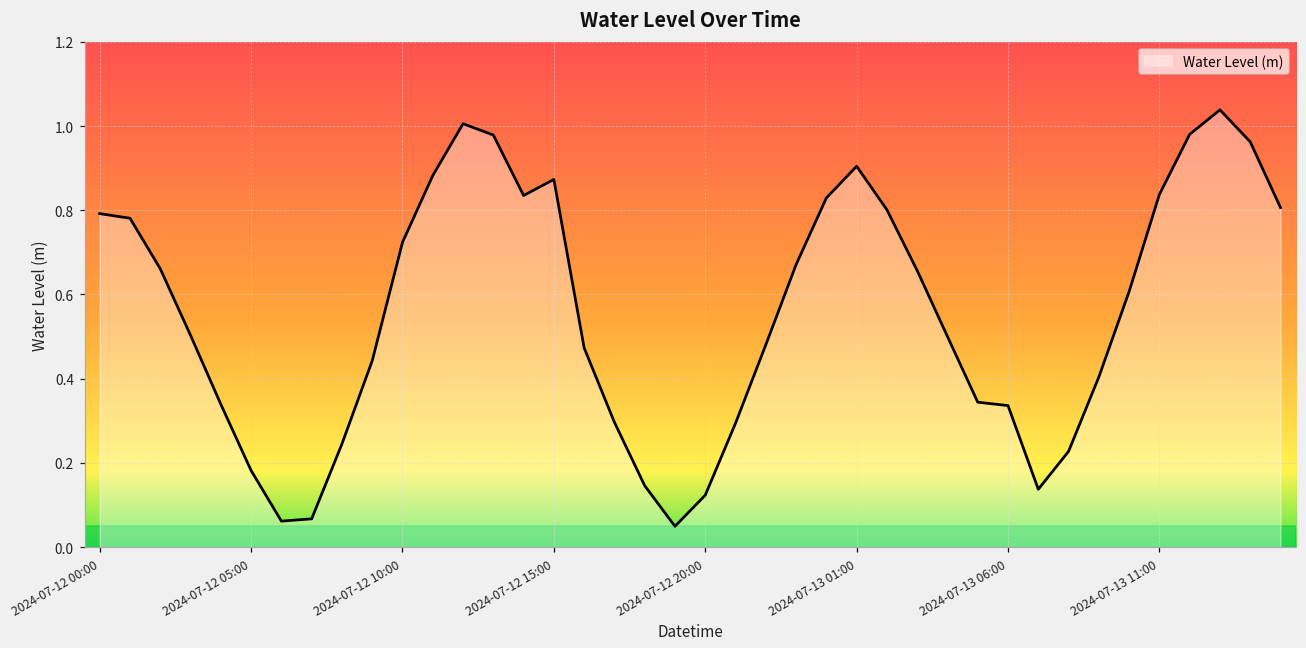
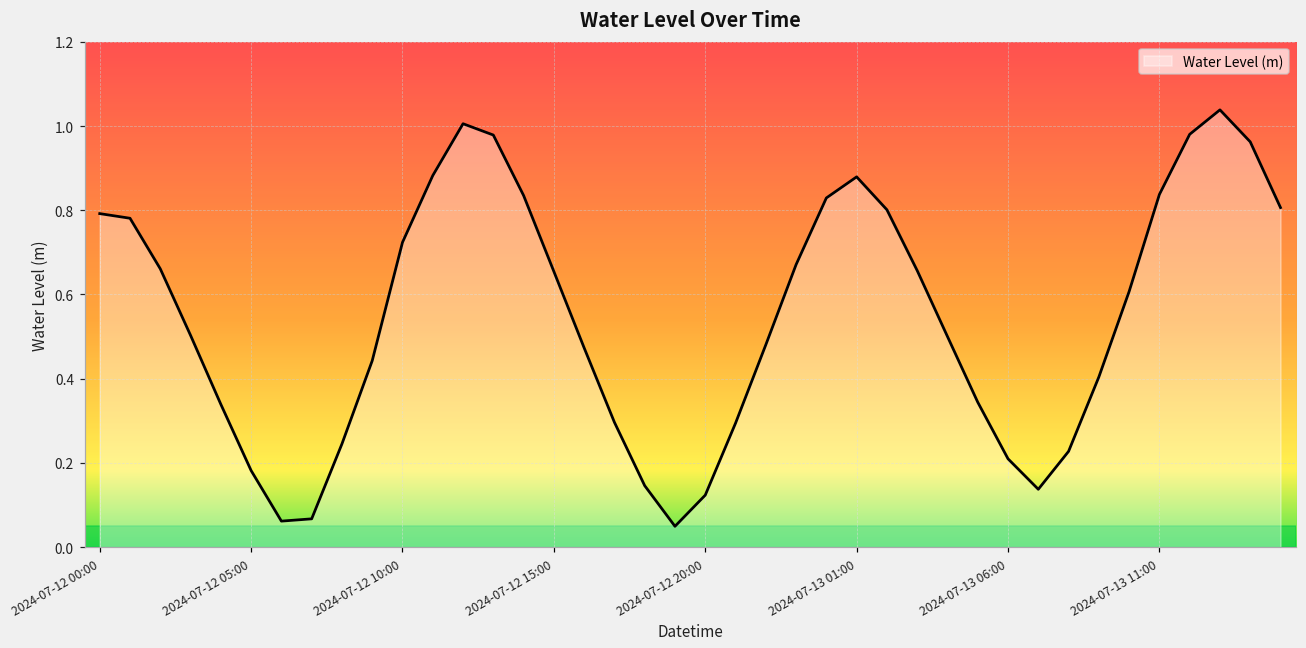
2024-07-12 15:00: 0.87 -> 0.65
2024-07-13 01:00: 0.90 -> 0.88
2024-07-13 06:00: 0.34 -> 0.21
